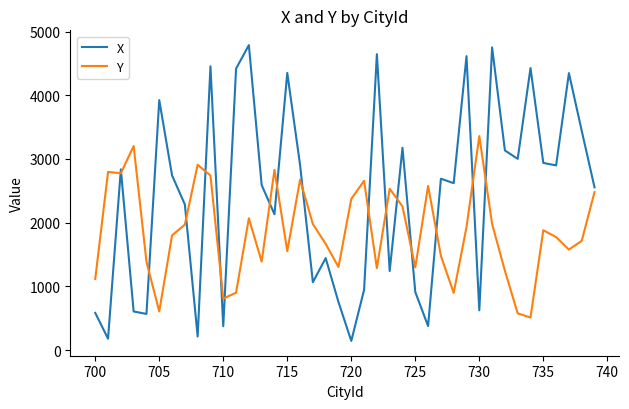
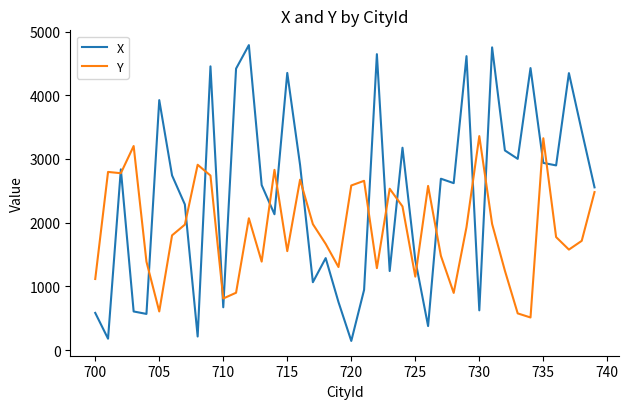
X, 710: 400 -> 700
Y, 720: 2400 -> 2600
X, 725: 900 -> 1400
Y, 725: 1300 -> 1200
Y, 735: 1900 -> 3300
